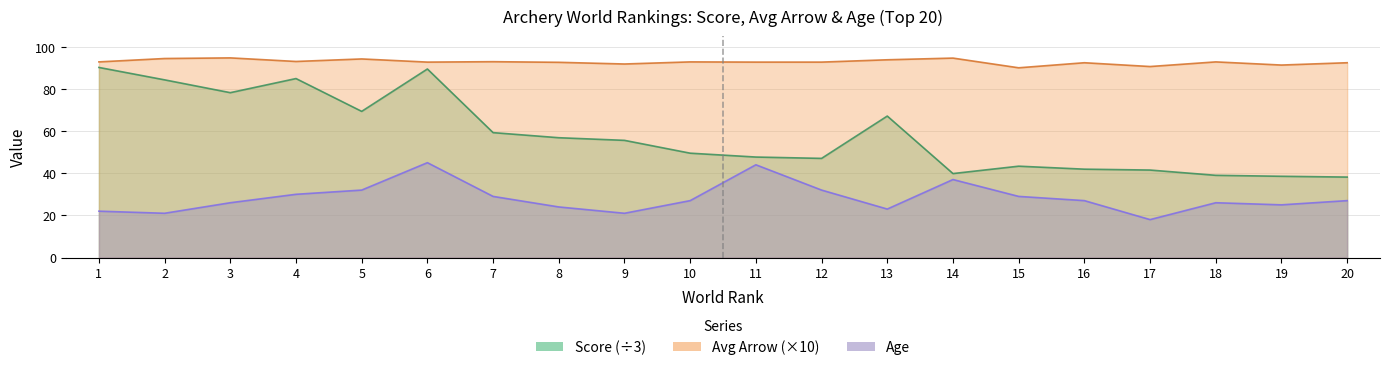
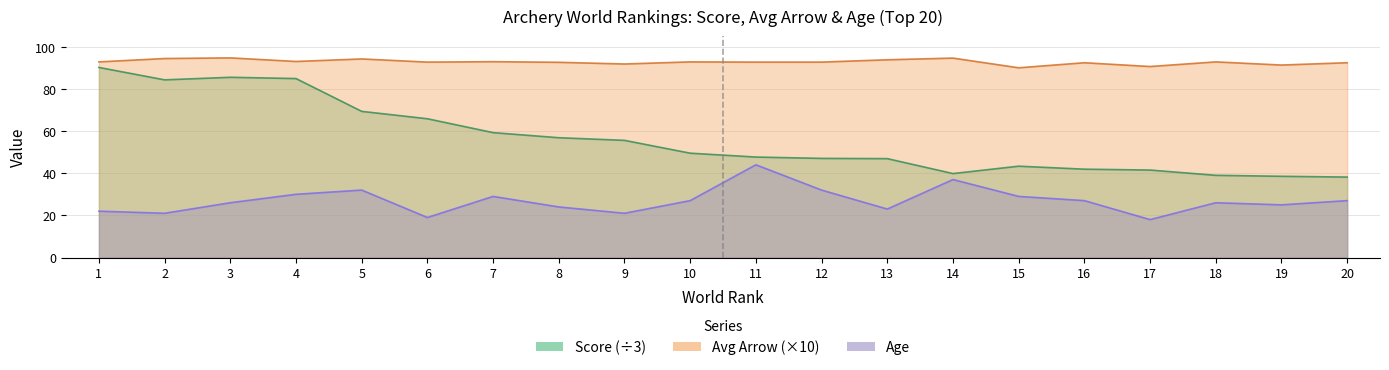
Score (÷3), 3: 78 -> 86
Score (÷3), 6: 89 -> 66
Age, 6: 45 -> 19
Score (÷3), 13: 67 -> 47
